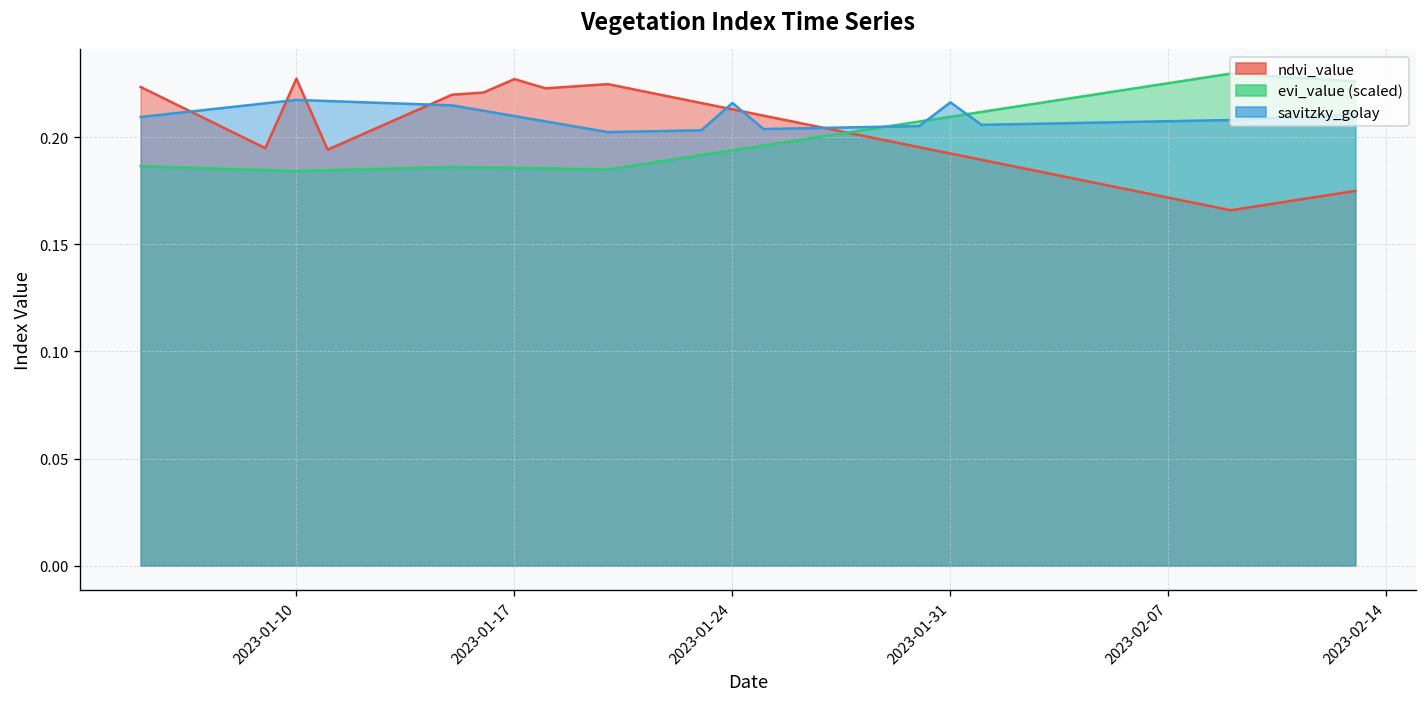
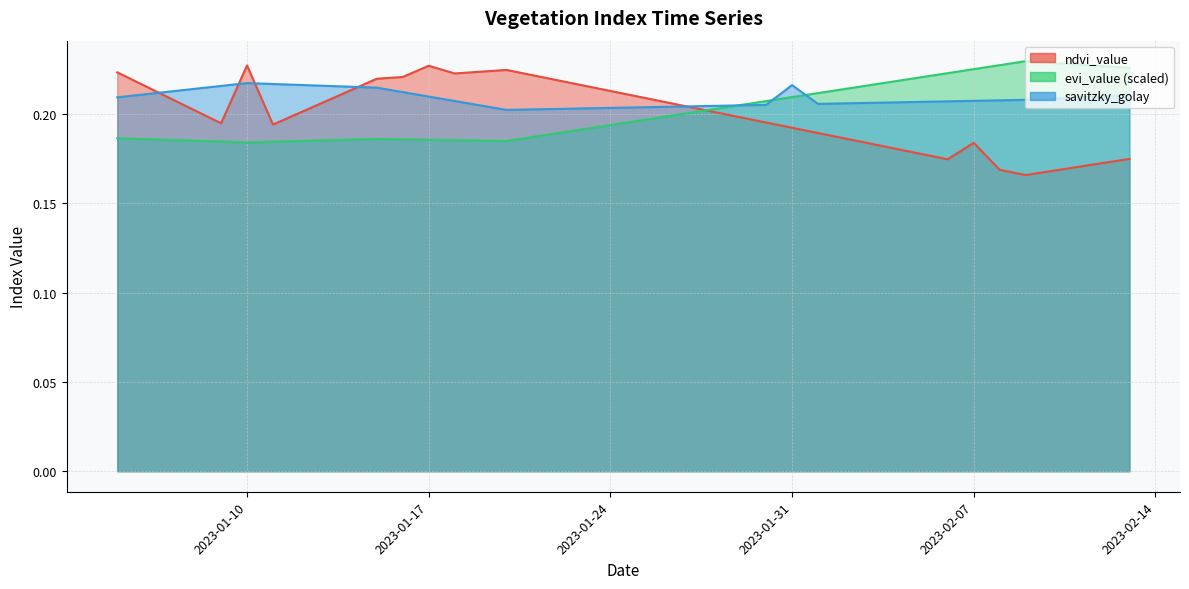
savitzky_golay, 2023-01-24: 0.216 -> 0.203
ndvi_value, 2023-02-07: 0.172 -> 0.184
